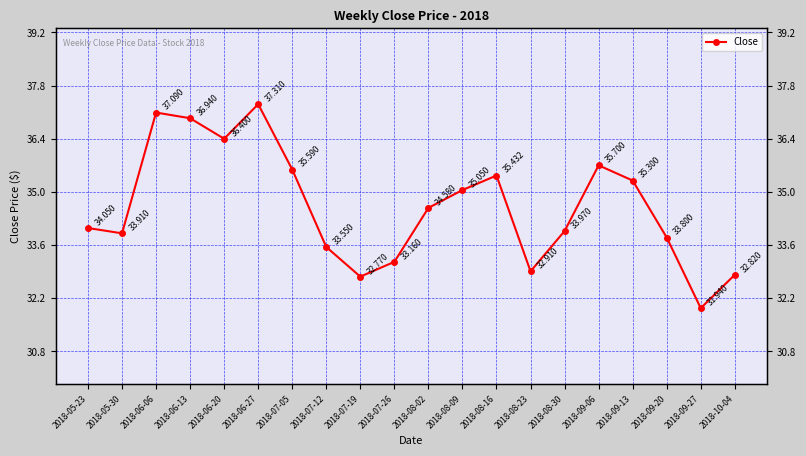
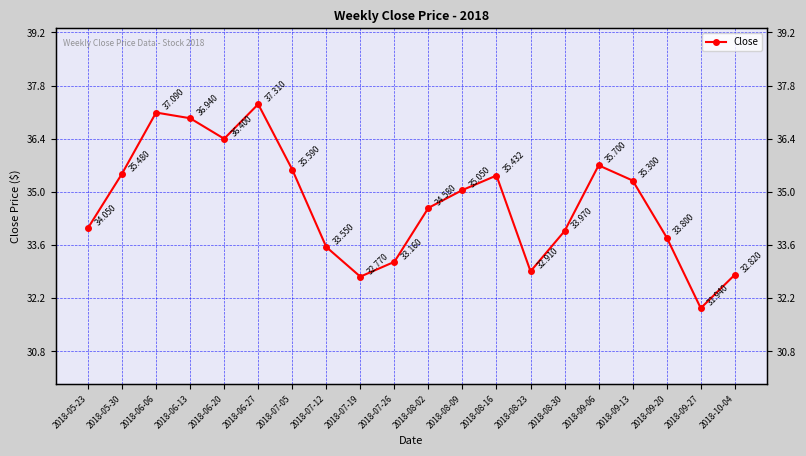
2018-05-30: 33.910 -> 35.480
